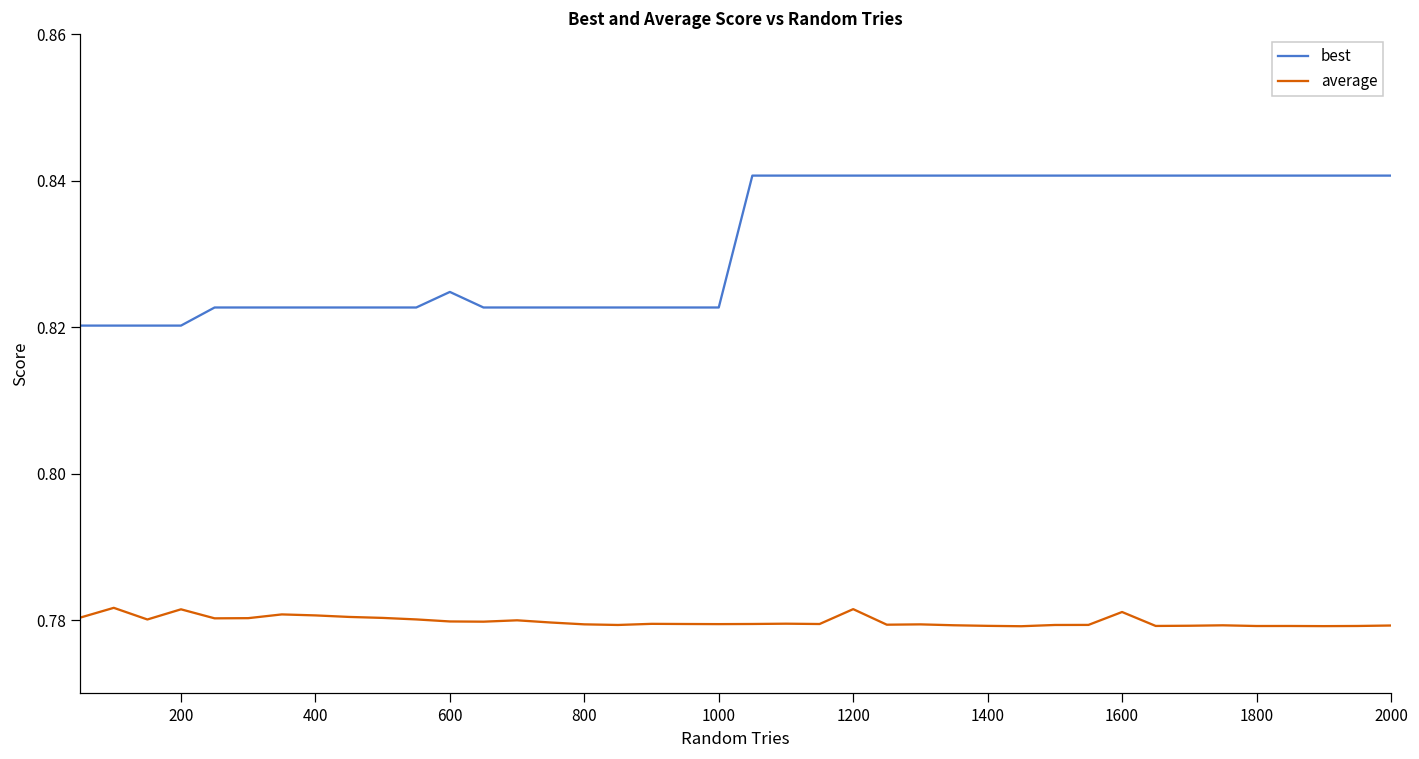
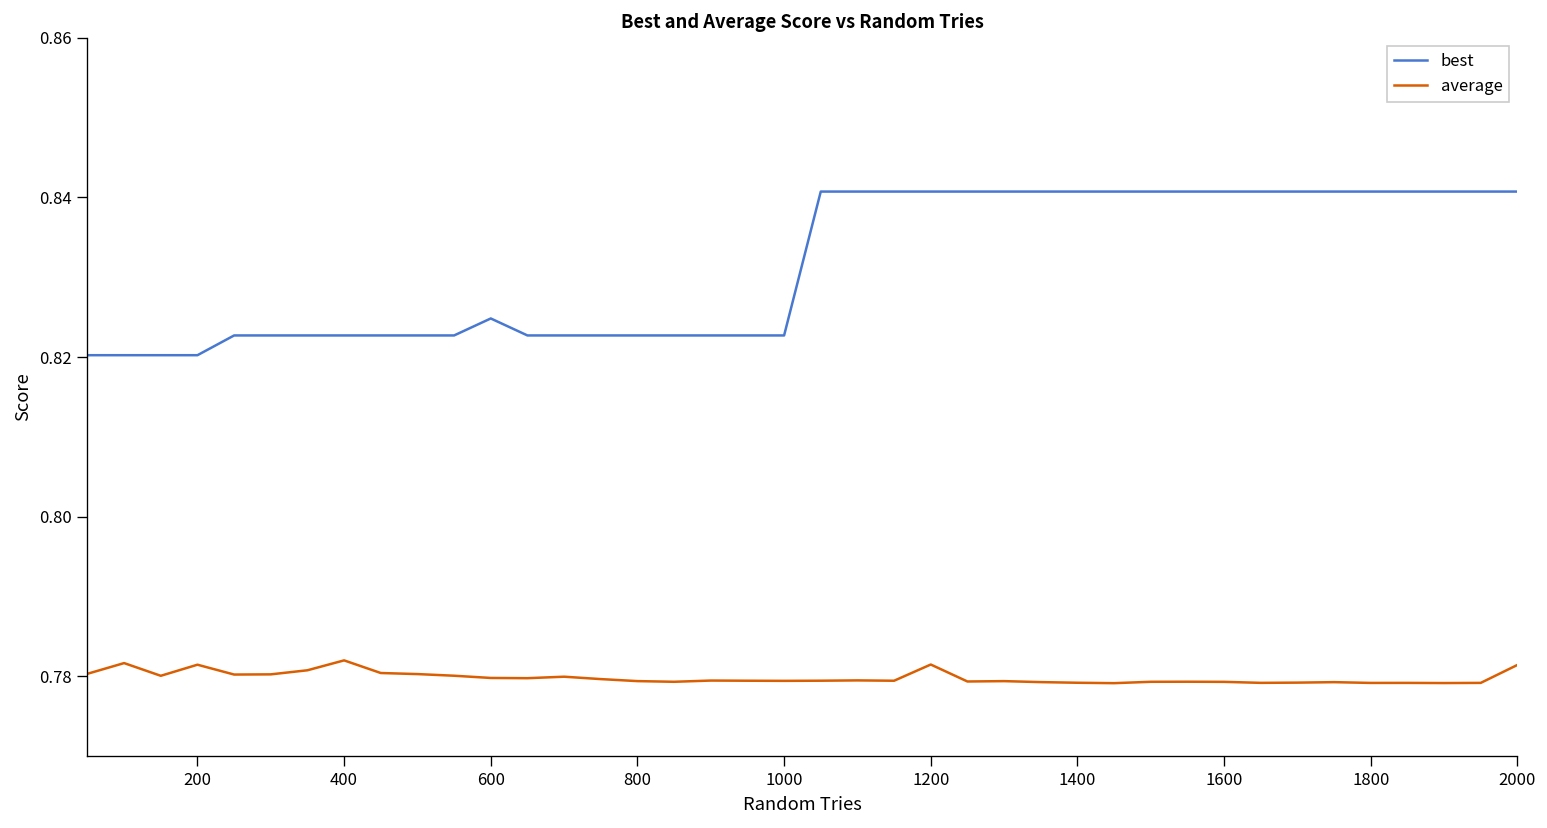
average, 400: 0.781 -> 0.782
average, 1600: 0.781 -> 0.779
average, 2000: 0.779 -> 0.781
